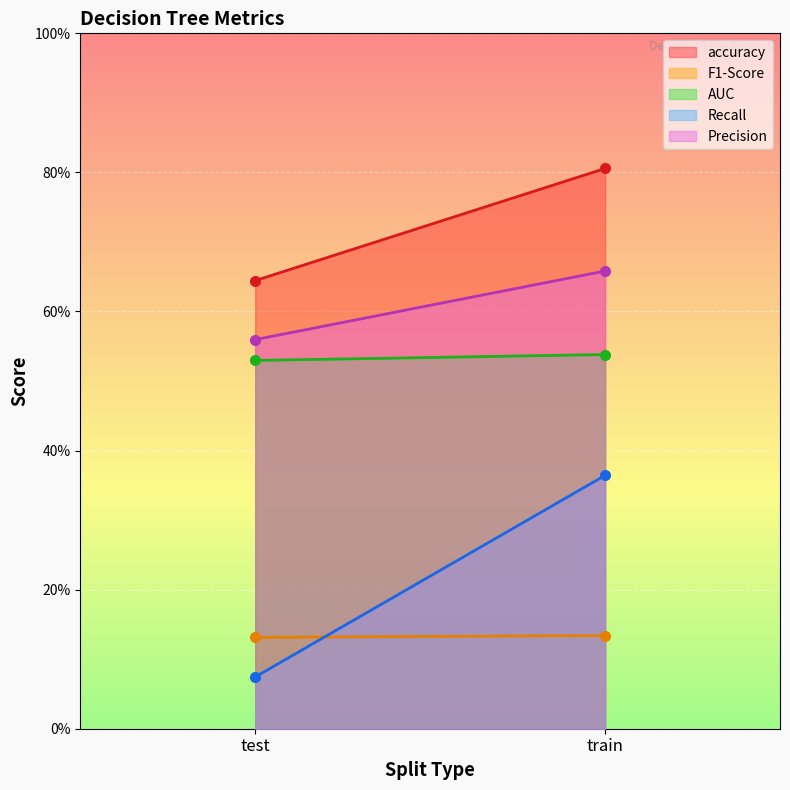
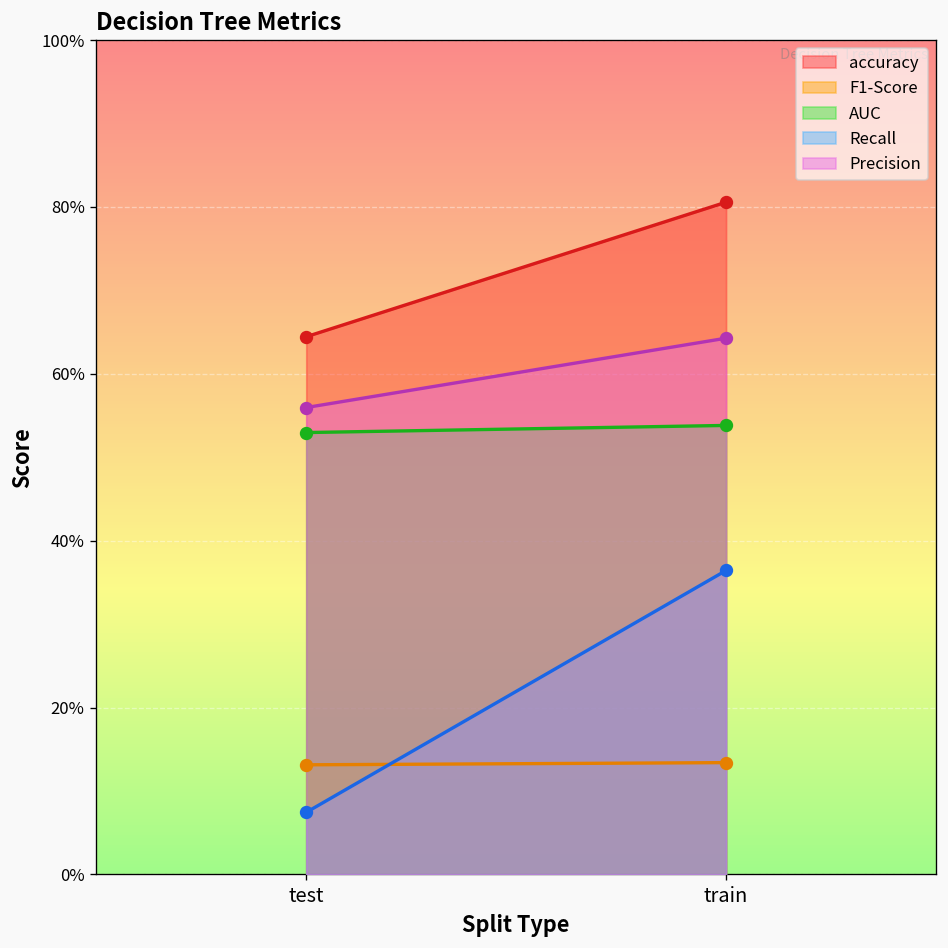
Precision, train: 66% -> 64%
